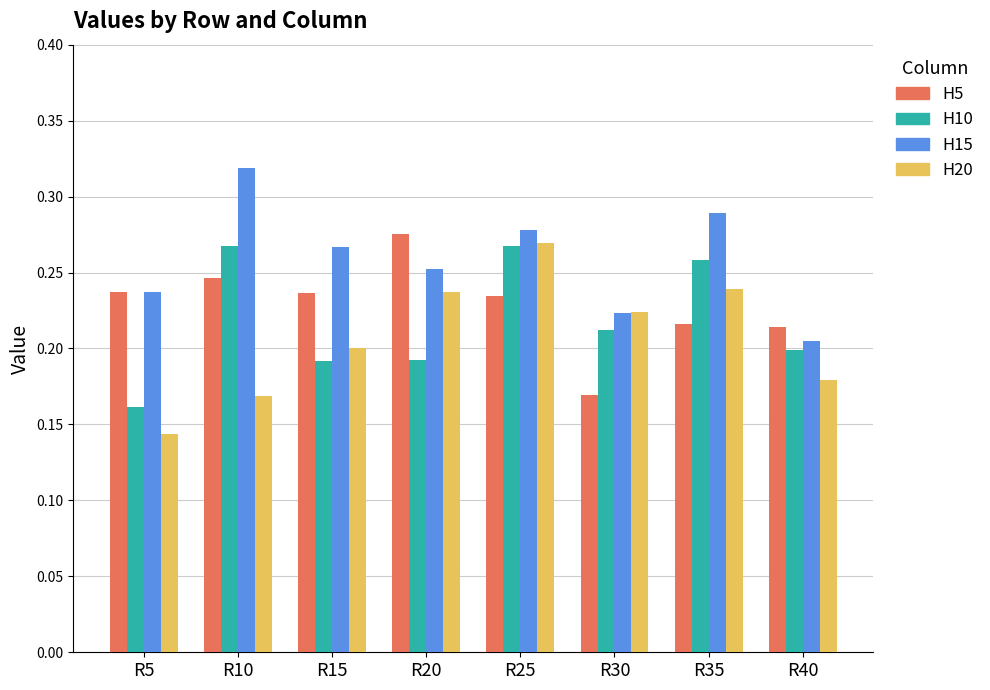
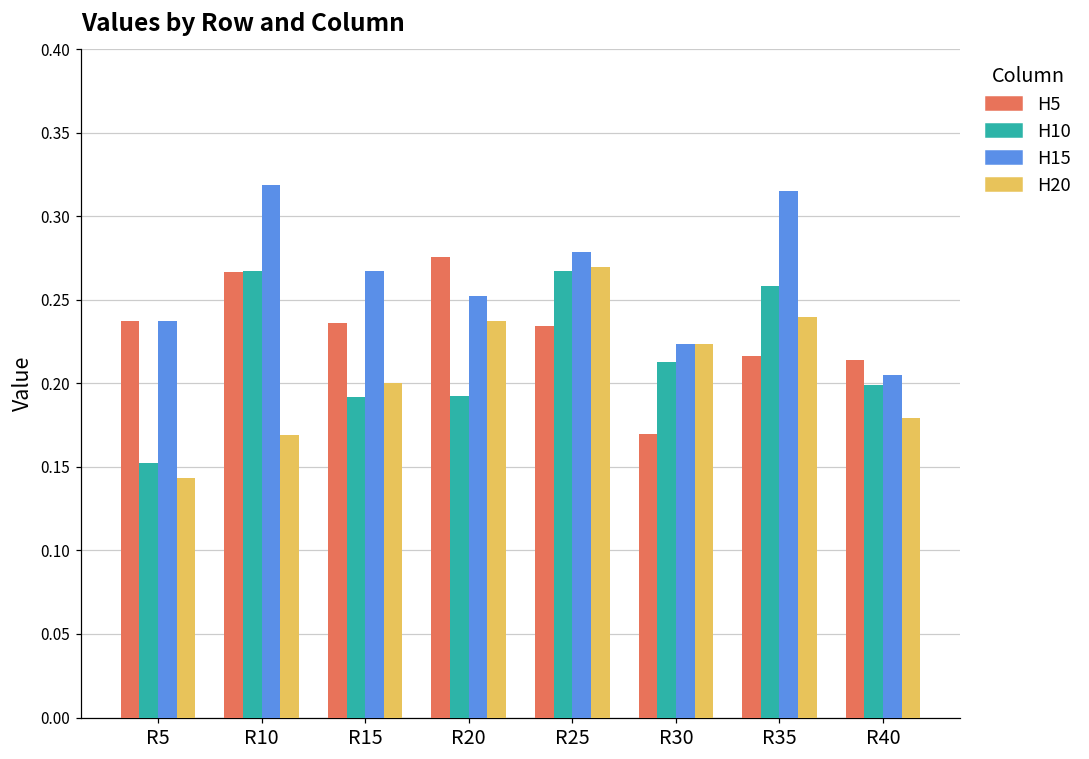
H10, R5: 0.162 -> 0.152
H5, R10: 0.246 -> 0.266
H15, R35: 0.289 -> 0.315
